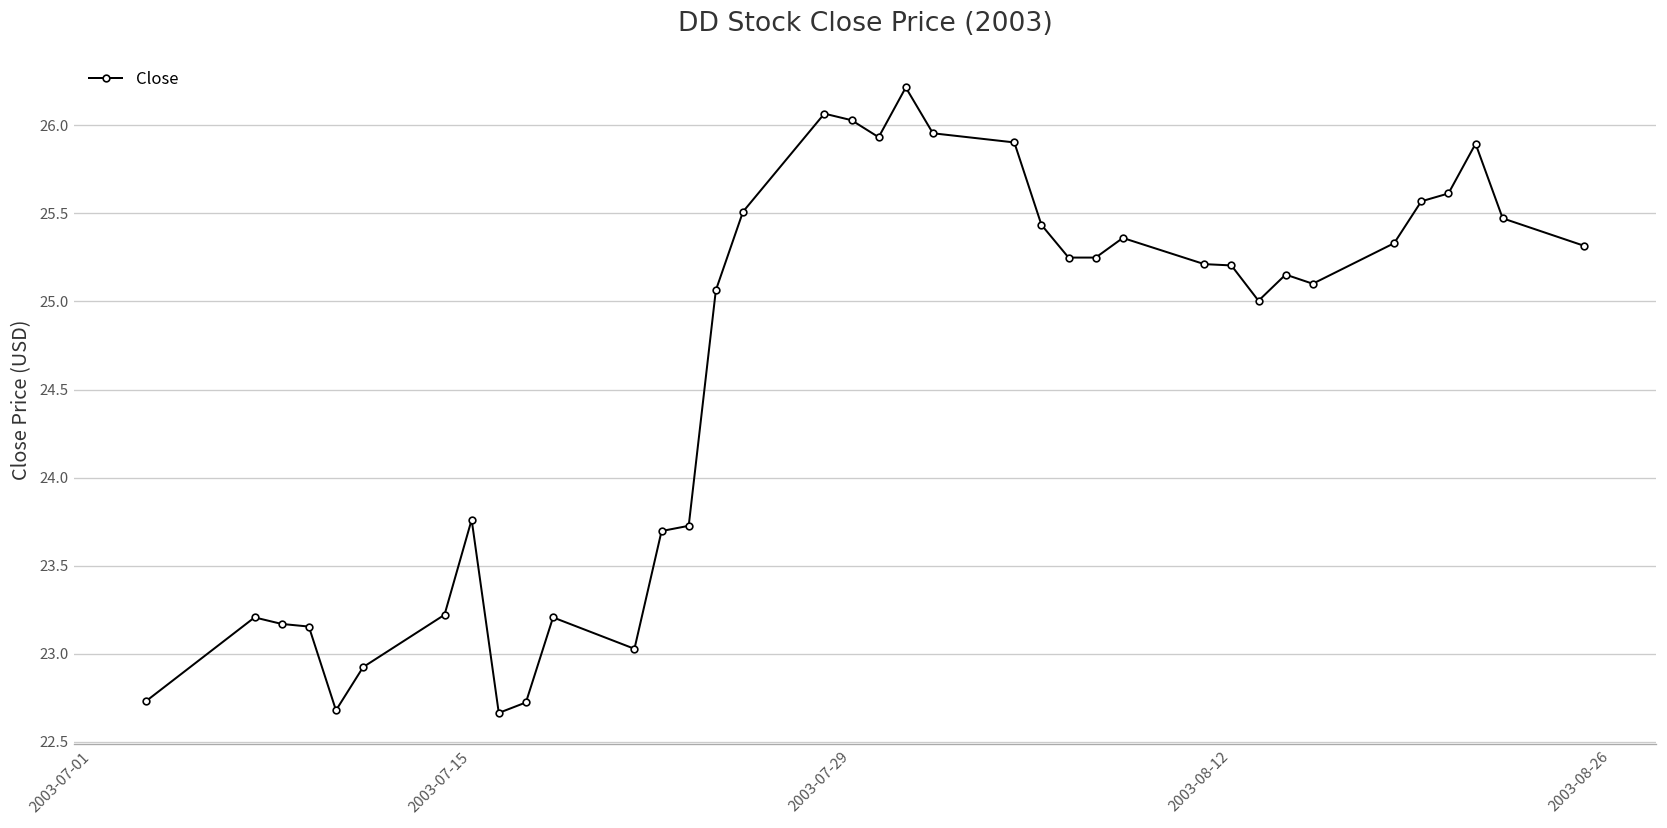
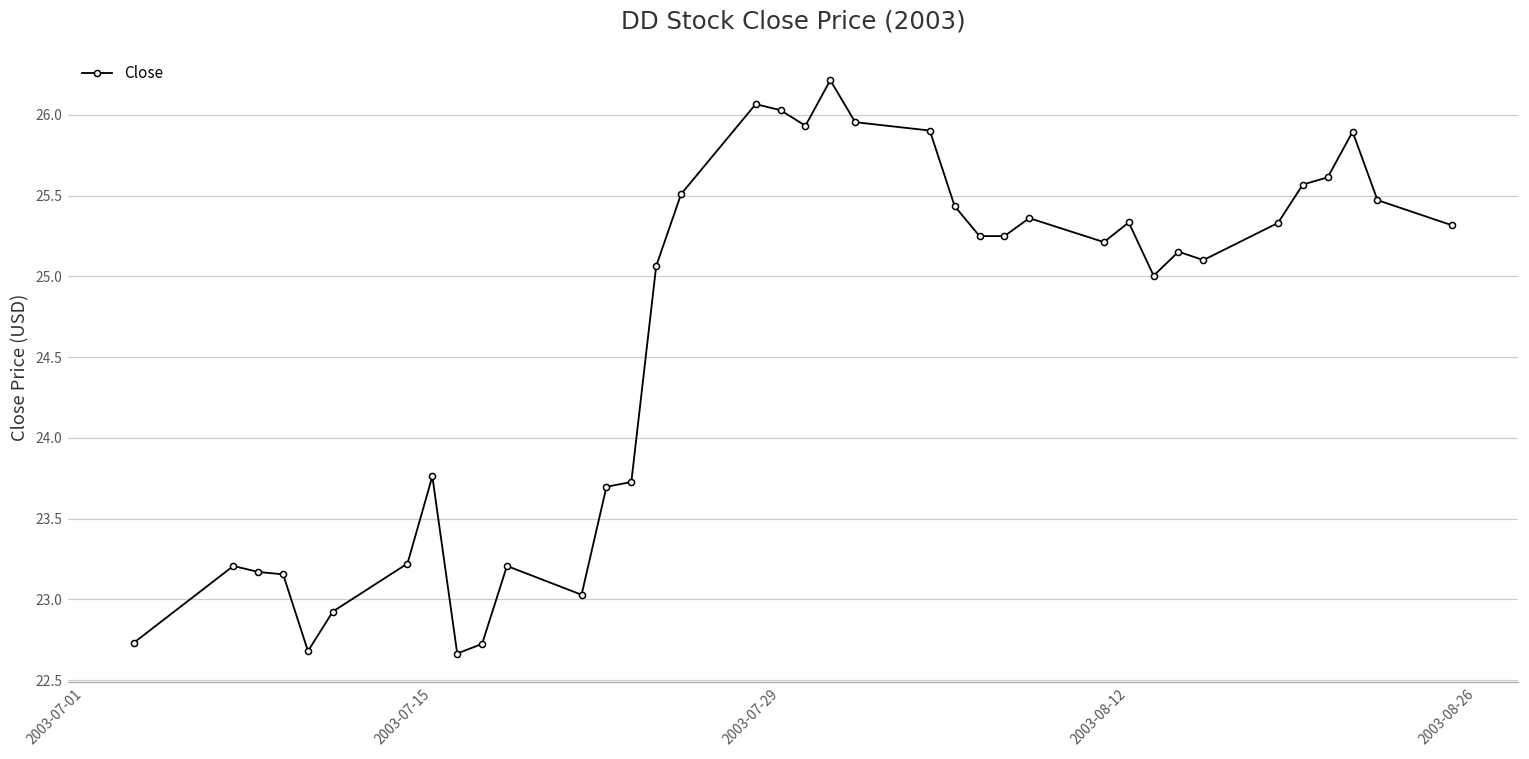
2003-08-12: 25.20 -> 25.33
